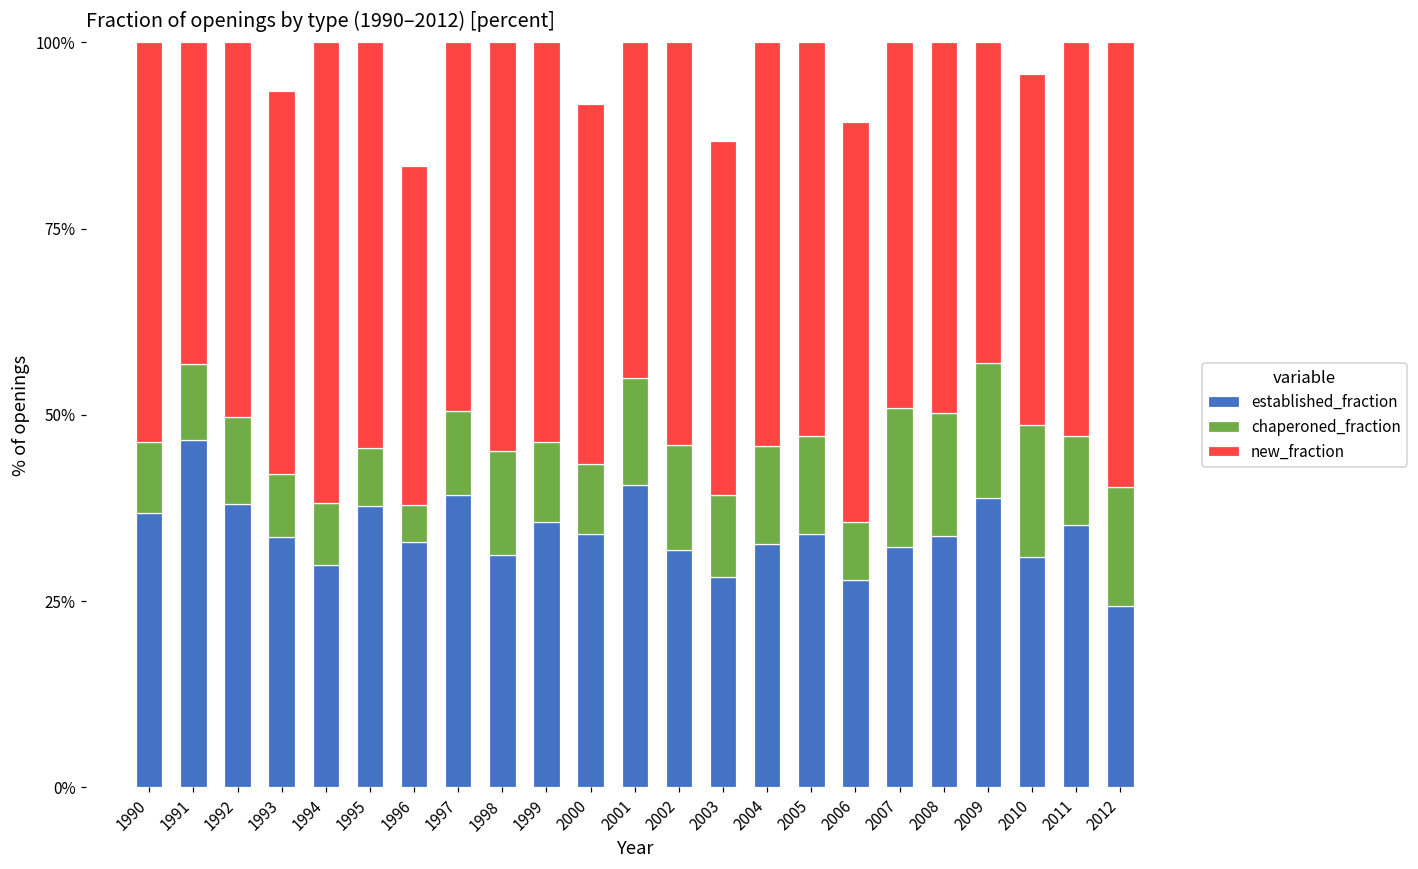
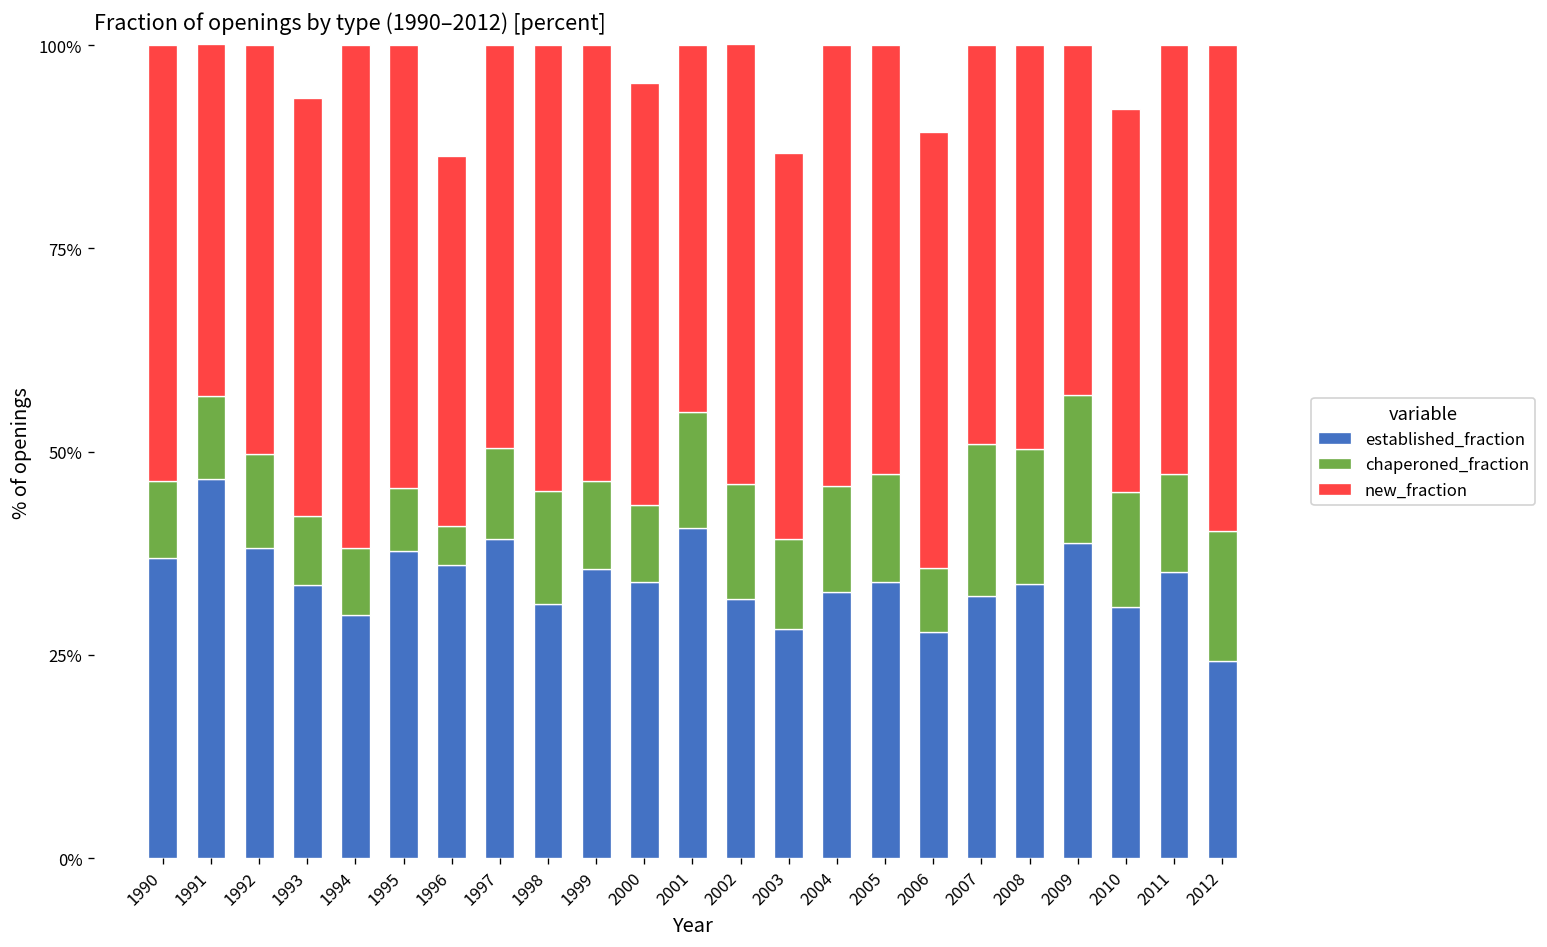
established_fraction, 1996: 33% -> 36%
new_fraction, 2000: 48% -> 52%
chaperoned_fraction, 2010: 18% -> 14%
